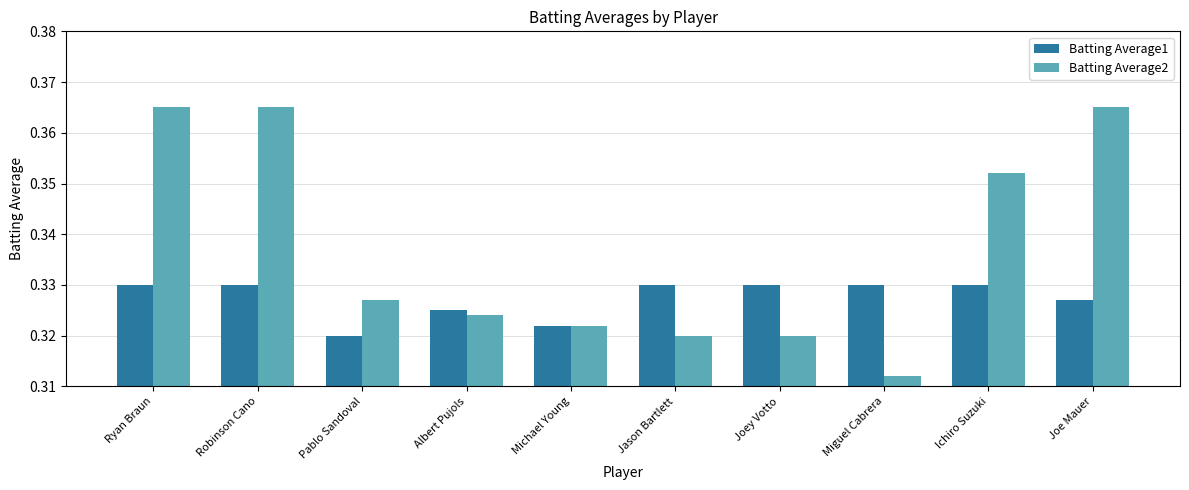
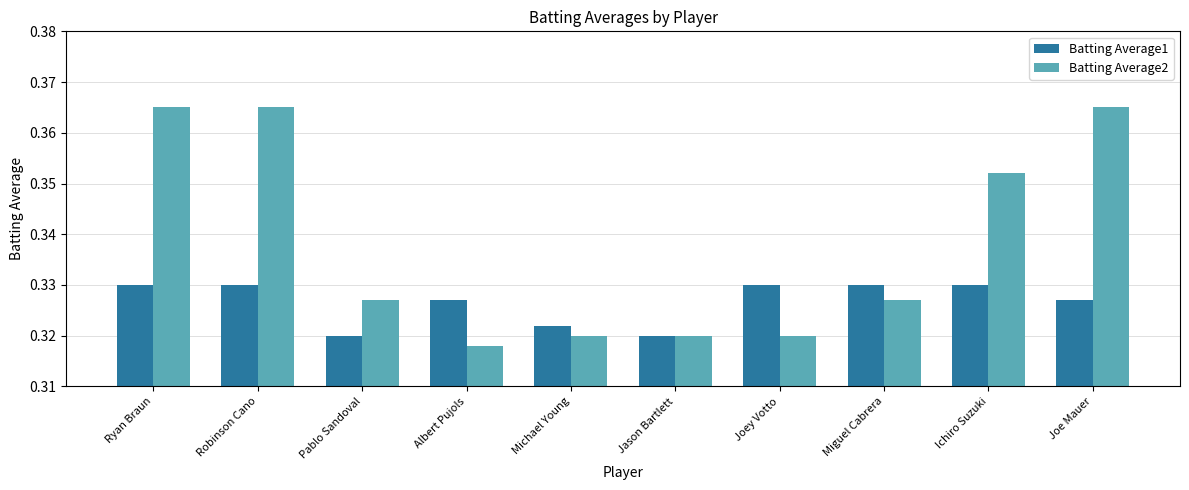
Batting Average1, Albert Pujols: 0.325 -> 0.327
Batting Average2, Albert Pujols: 0.324 -> 0.318
Batting Average2, Michael Young: 0.322 -> 0.320
Batting Average1, Jason Bartlett: 0.33 -> 0.32
Batting Average2, Miguel Cabrera: 0.312 -> 0.327
